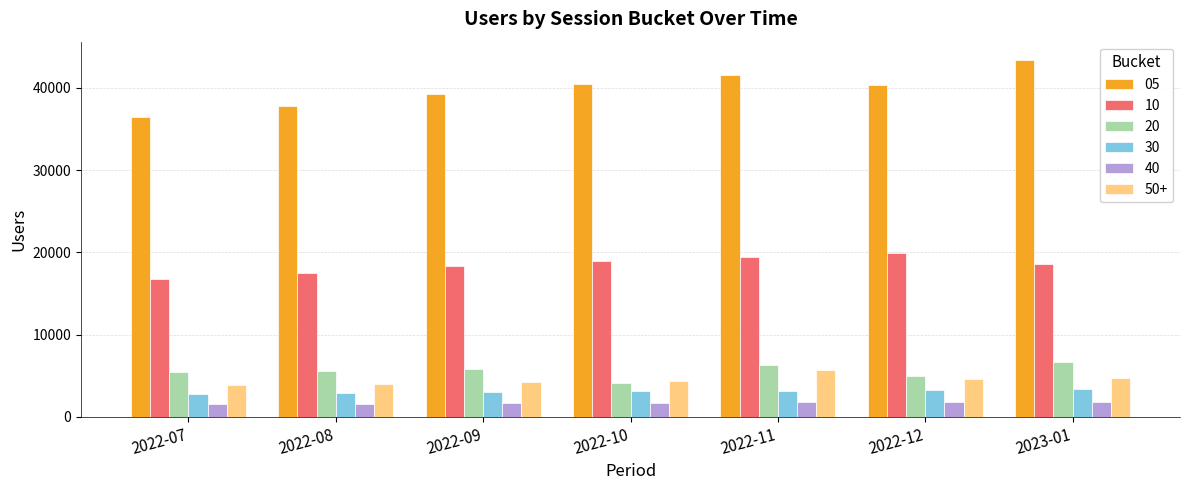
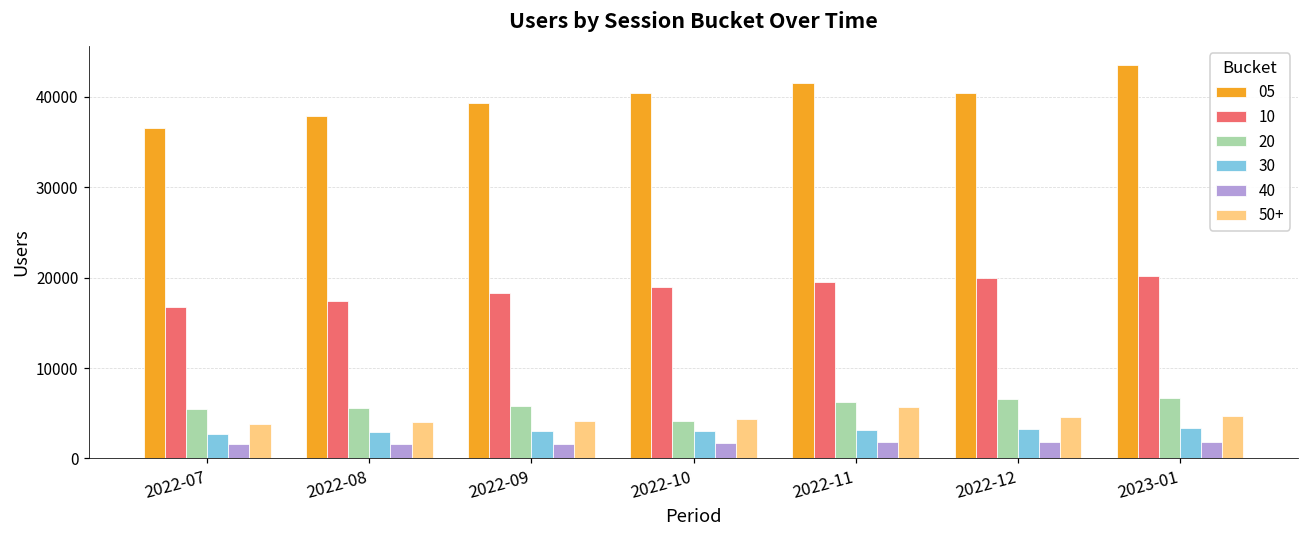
20, 2022-12: 5000 -> 7000
10, 2023-01: 19000 -> 20000
